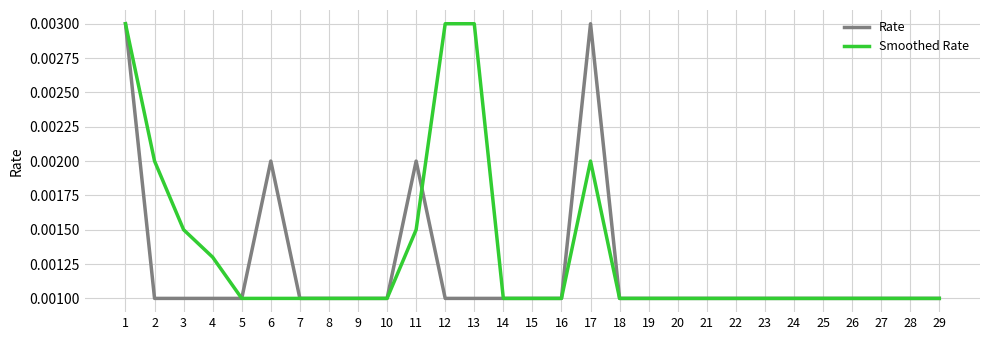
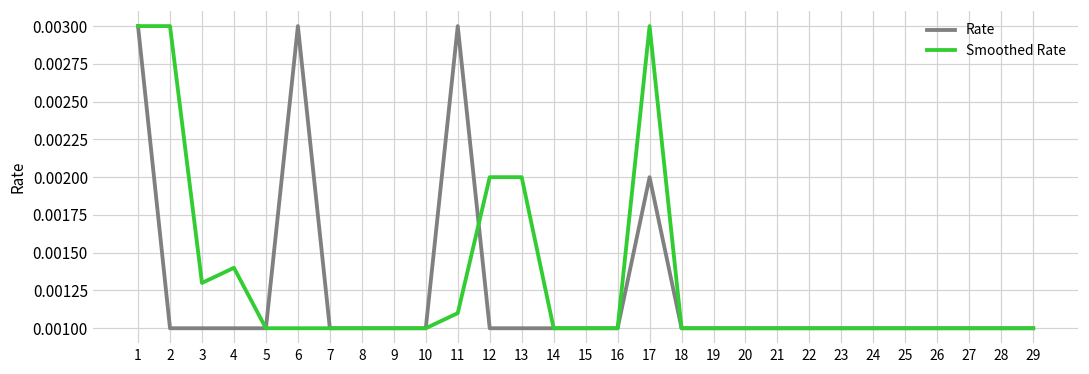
Smoothed Rate, 2: 0.002 -> 0.003
Smoothed Rate, 3: 0.0015 -> 0.0013
Smoothed Rate, 4: 0.0013 -> 0.0014
Rate, 6: 0.002 -> 0.003
Rate, 11: 0.002 -> 0.003
Smoothed Rate, 11: 0.0015 -> 0.0011
Smoothed Rate, 12: 0.003 -> 0.002
Smoothed Rate, 13: 0.003 -> 0.002
Rate, 17: 0.003 -> 0.002
Smoothed Rate, 17: 0.002 -> 0.003
